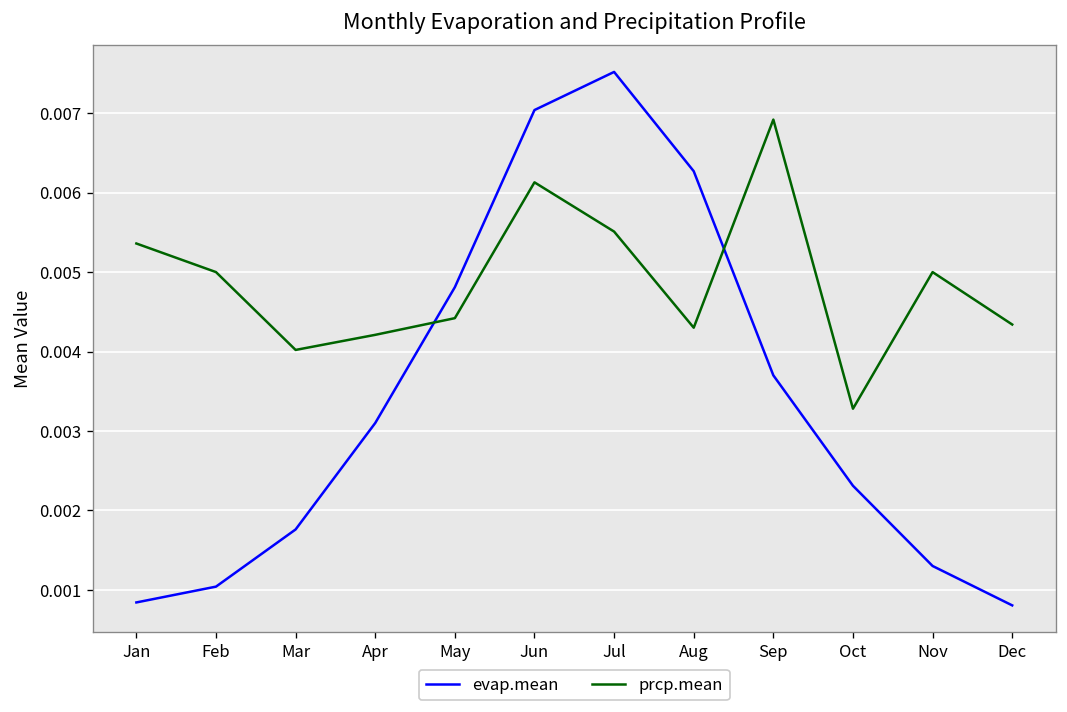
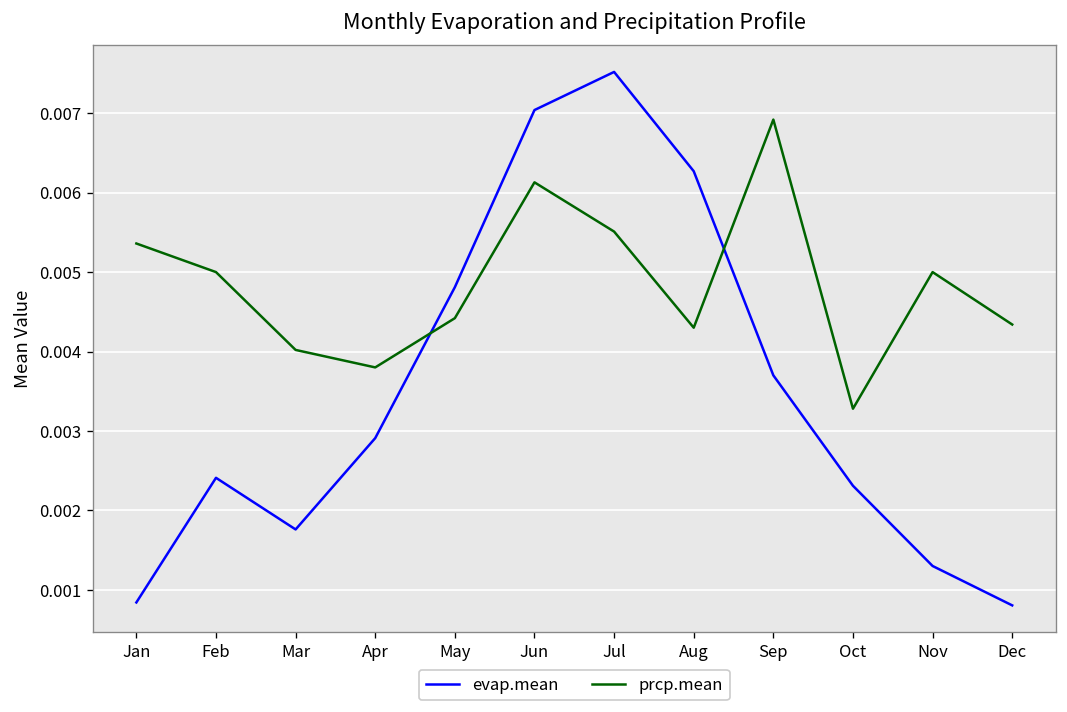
evap.mean, Feb: 0.0010 -> 0.0024
evap.mean, Apr: 0.0031 -> 0.0029
prcp.mean, Apr: 0.0042 -> 0.0038
